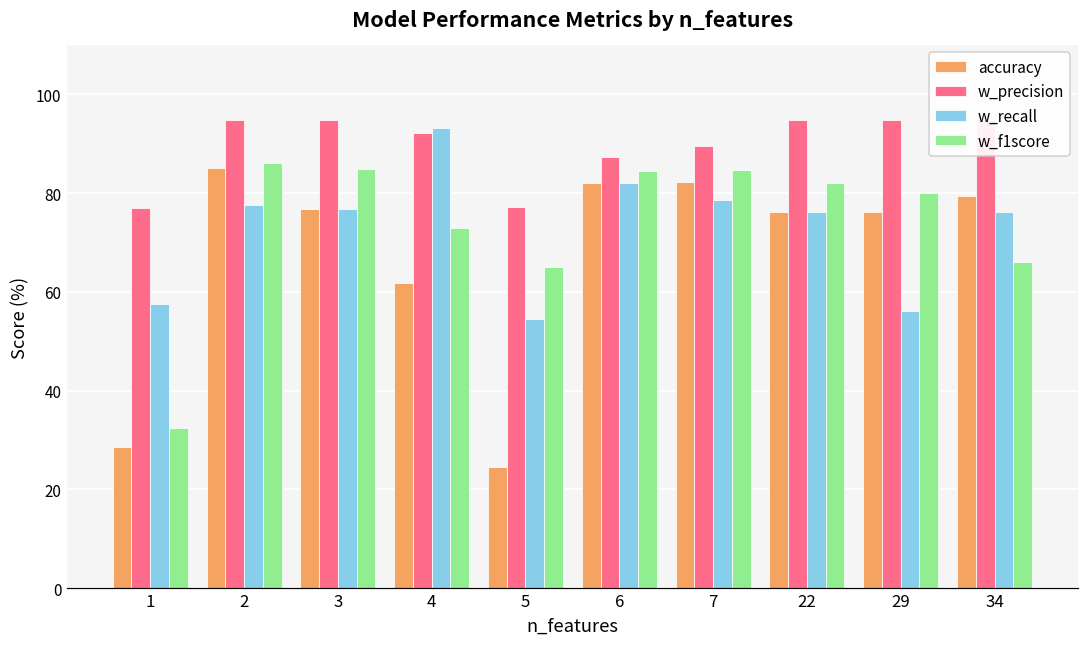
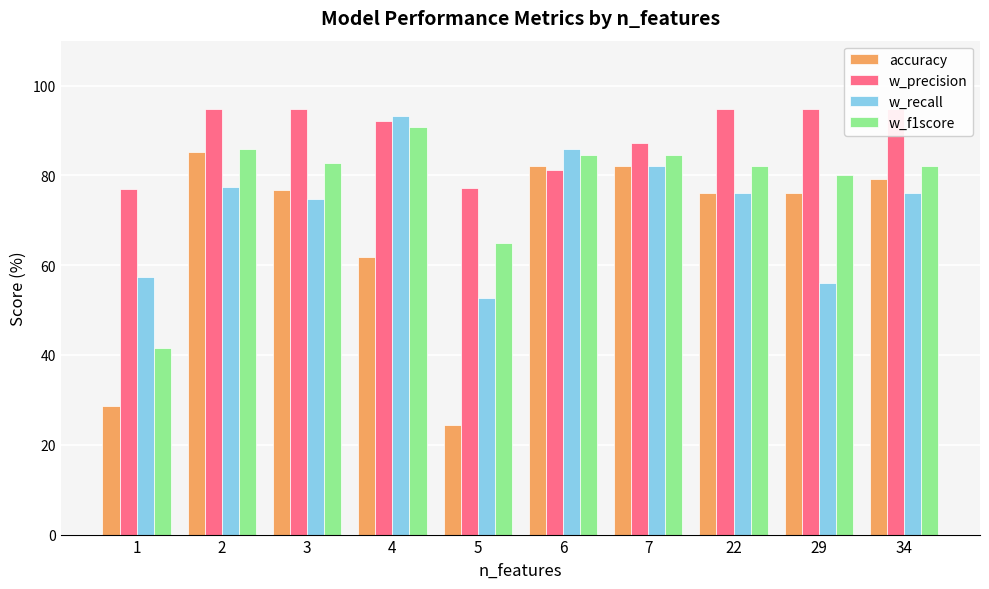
w_f1score, 1: 32 -> 42
w_recall, 3: 77 -> 75
w_f1score, 3: 85 -> 83
w_f1score, 4: 73 -> 91
w_recall, 5: 54 -> 53
w_precision, 6: 87 -> 81
w_recall, 6: 82 -> 86
w_precision, 7: 90 -> 87
w_recall, 7: 79 -> 82
w_f1score, 34: 66 -> 82
